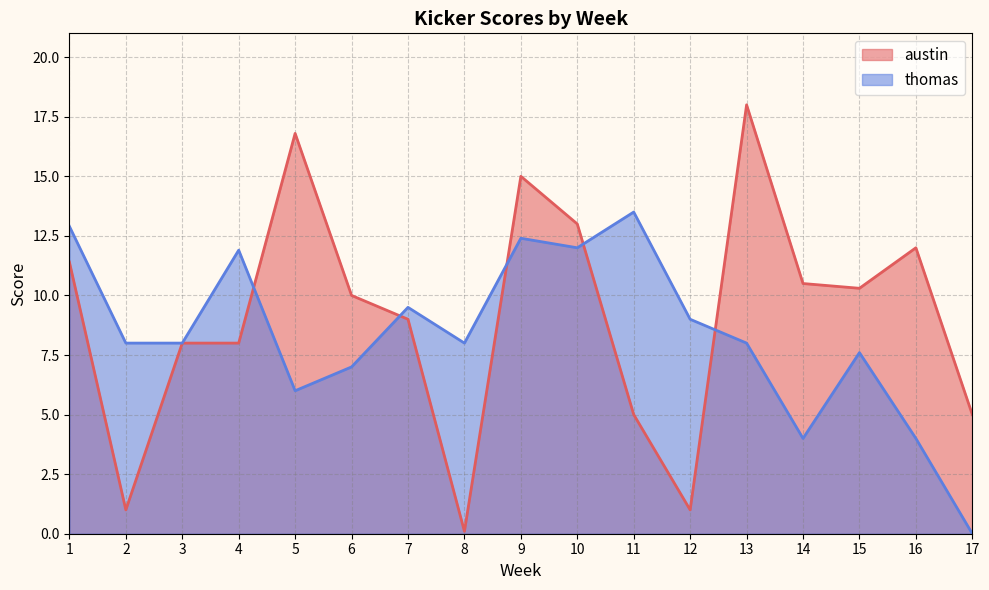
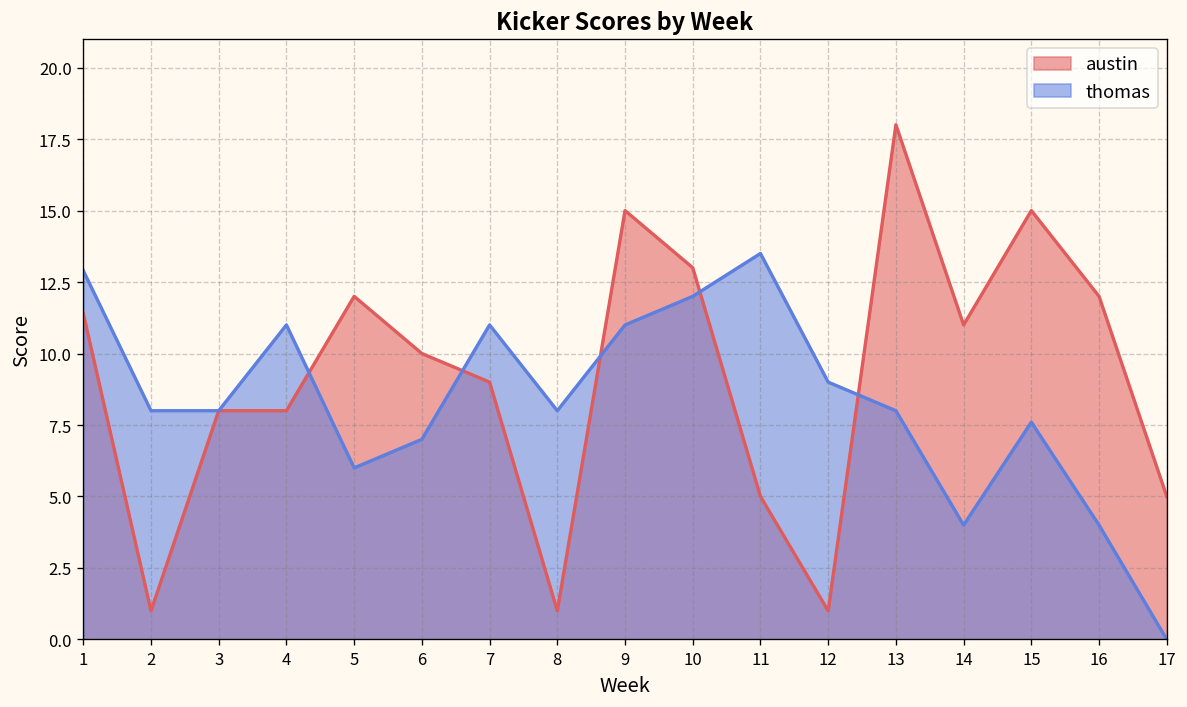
thomas, 4: 11.9 -> 11.0
austin, 5: 16.8 -> 12.0
thomas, 7: 9.5 -> 11.0
austin, 8: 0.1 -> 1.0
thomas, 9: 12.4 -> 11.0
austin, 14: 10.5 -> 11.0
austin, 15: 10.3 -> 15.0
